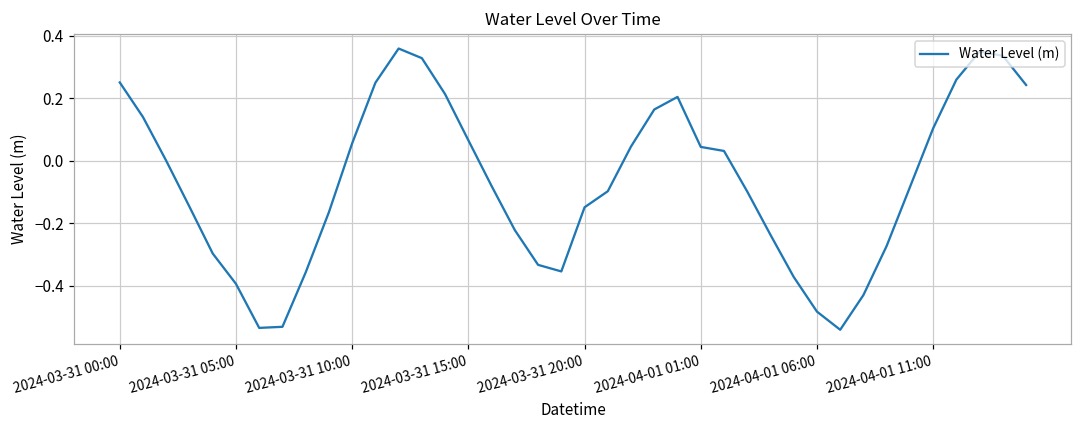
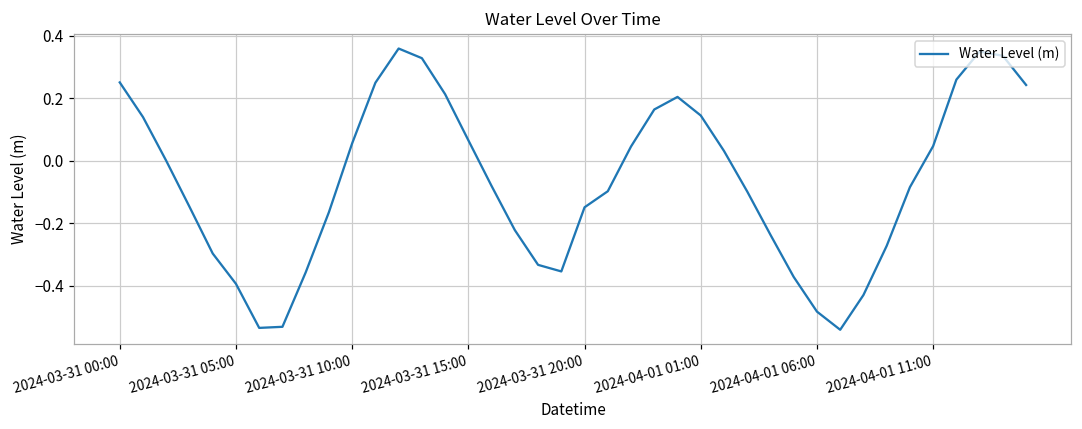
2024-04-01 01:00: 0.04 -> 0.15
2024-04-01 11:00: 0.10 -> 0.05
